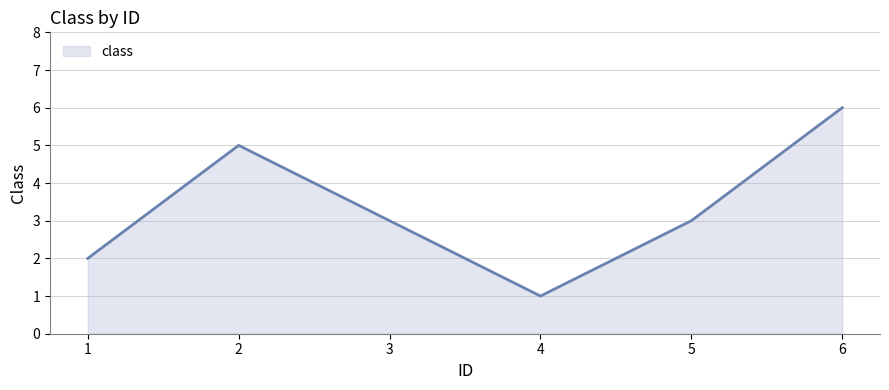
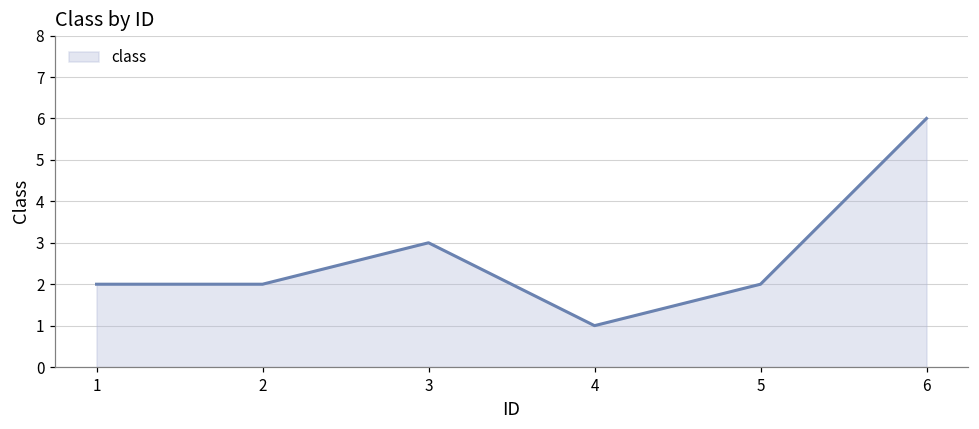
2: 5 -> 2
5: 3 -> 2
